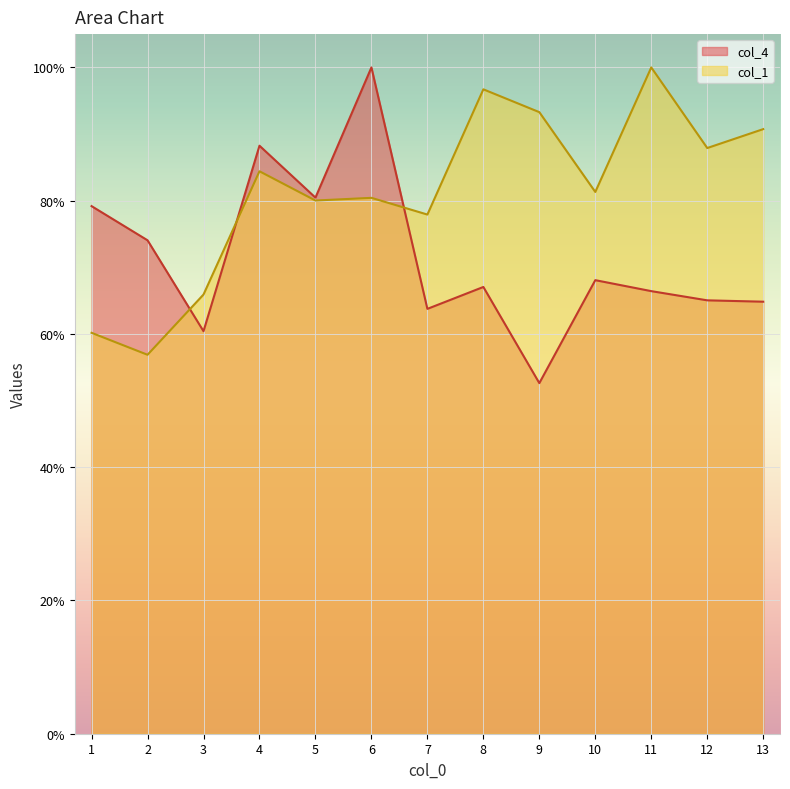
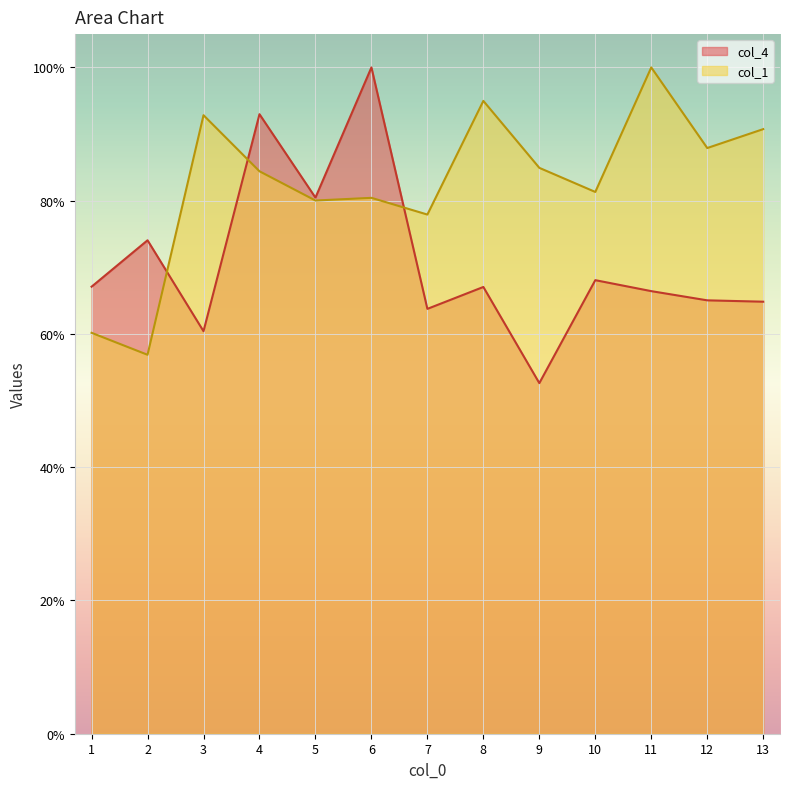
col_4, 1: 79% -> 67%
col_1, 3: 66% -> 93%
col_4, 4: 88% -> 93%
col_1, 8: 97% -> 95%
col_1, 9: 93% -> 85%
